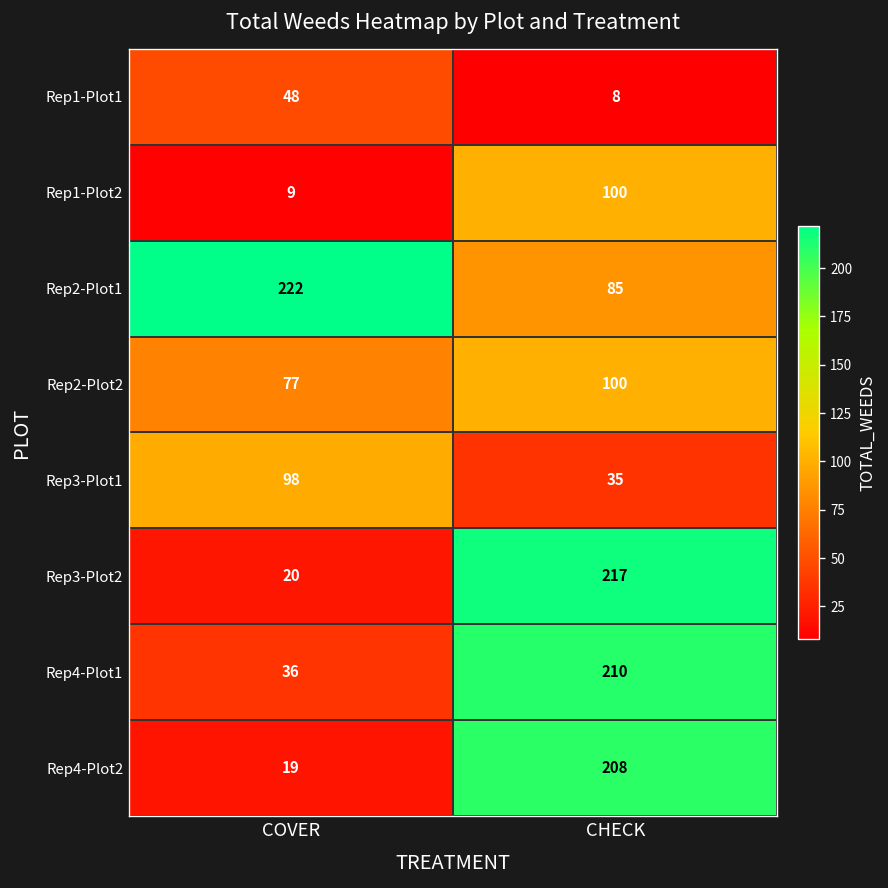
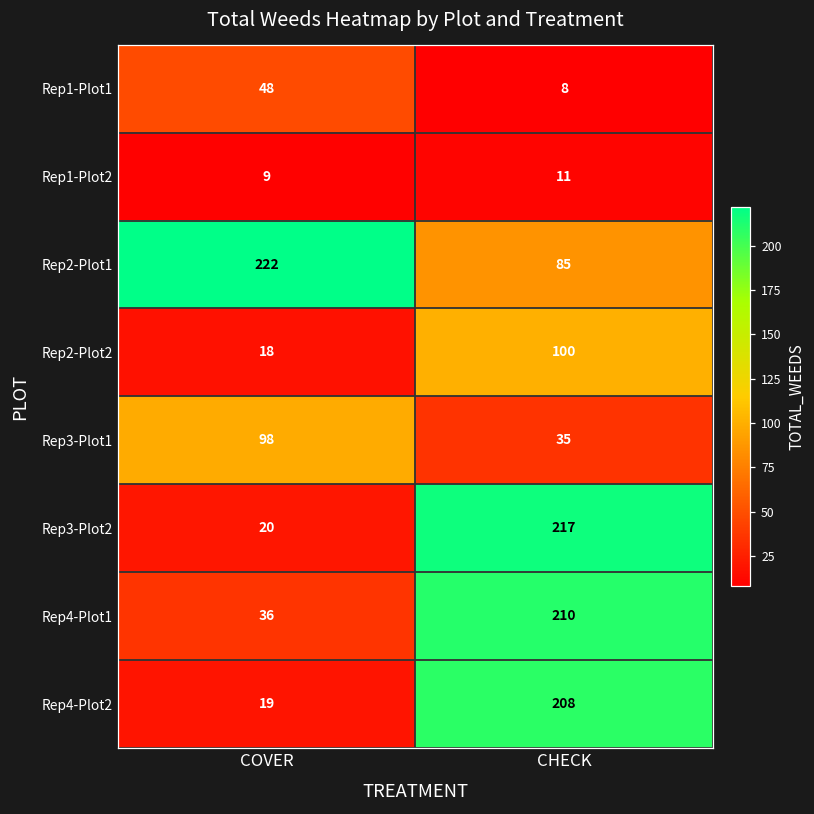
Rep1-Plot2, CHECK: 100 -> 11
Rep2-Plot2, COVER: 77 -> 18
